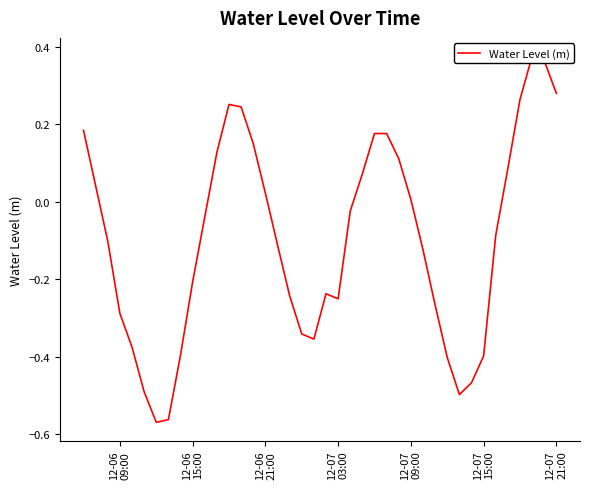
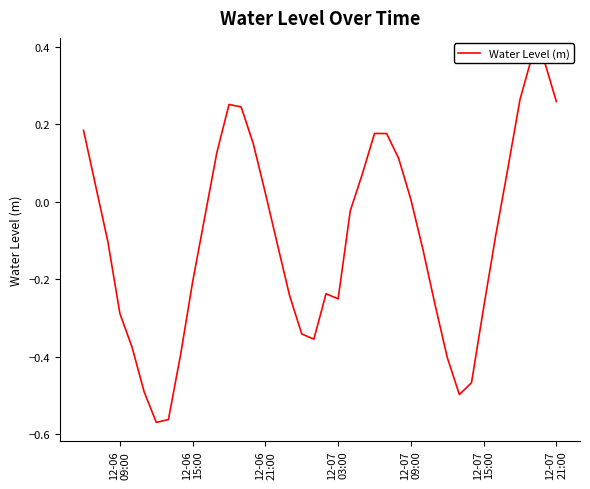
12-07 15:00: -0.40 -> -0.27
12-07 21:00: 0.28 -> 0.26
